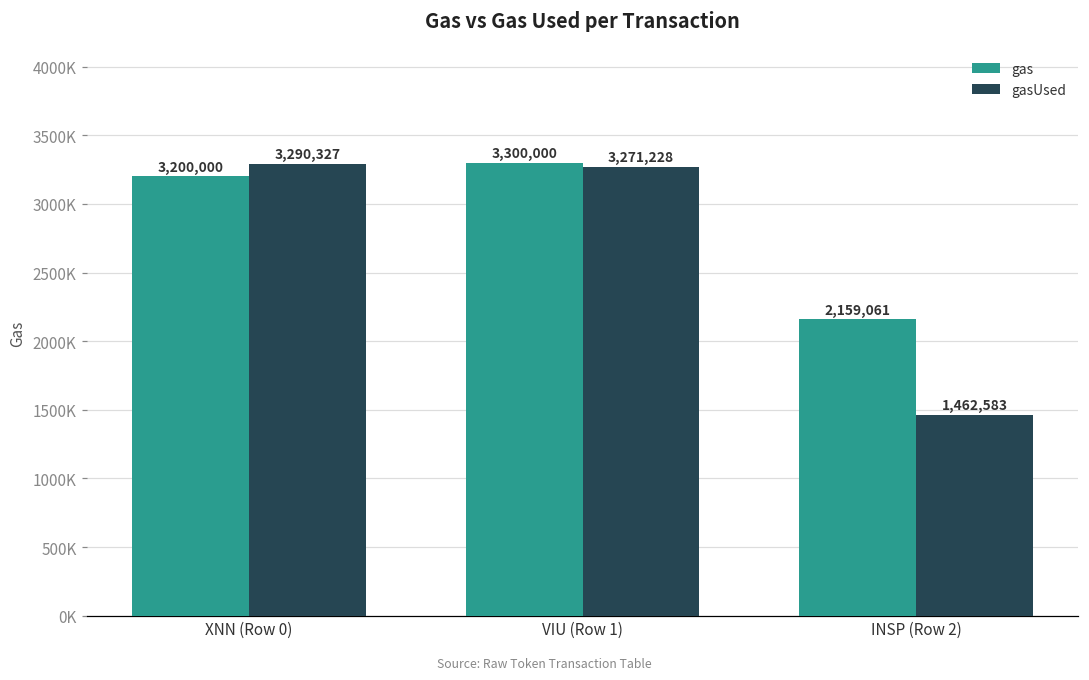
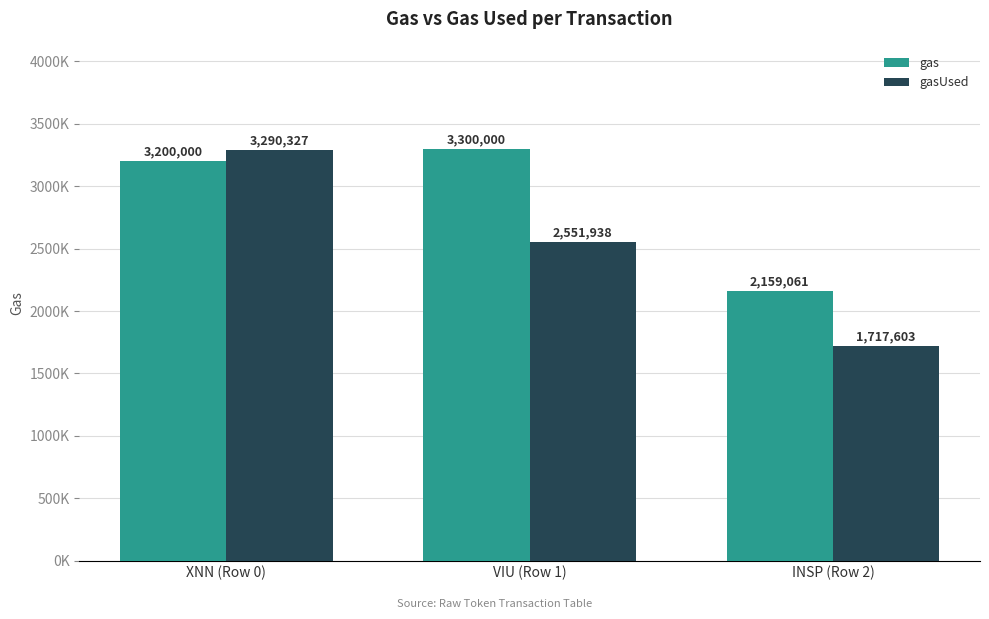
gasUsed, VIU (Row 1): 3,271,228 -> 2,551,938
gasUsed, INSP (Row 2): 1,462,583 -> 1,717,603
